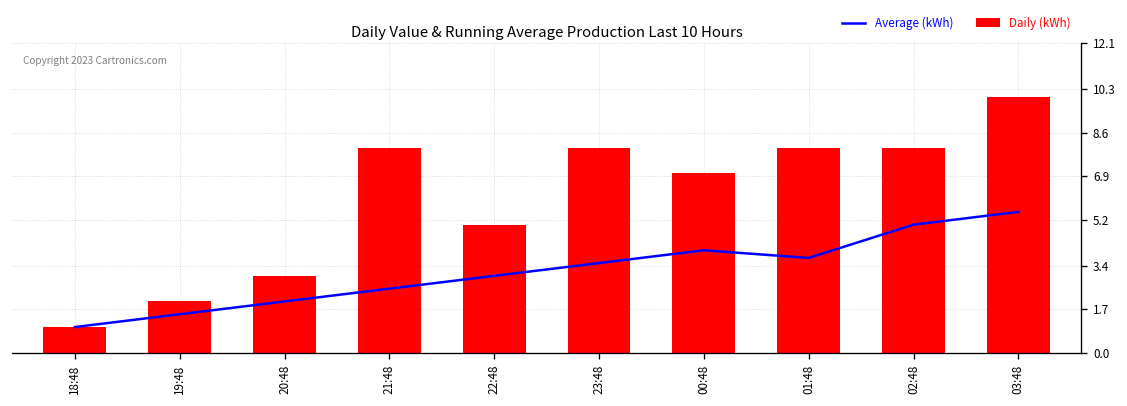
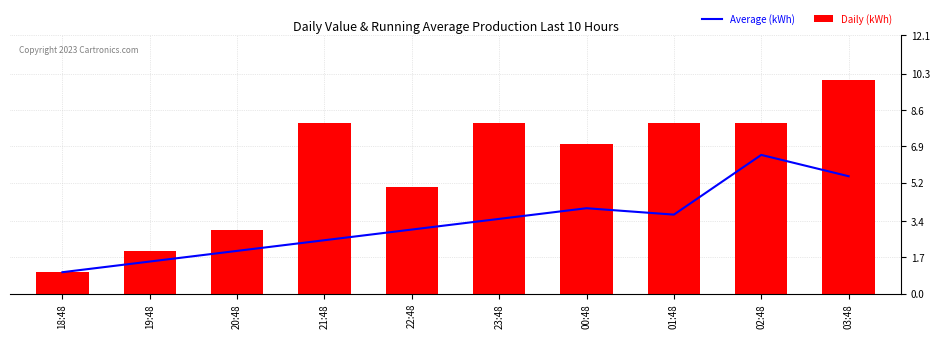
Average (kWh), 02:48: 5.0 -> 6.5
